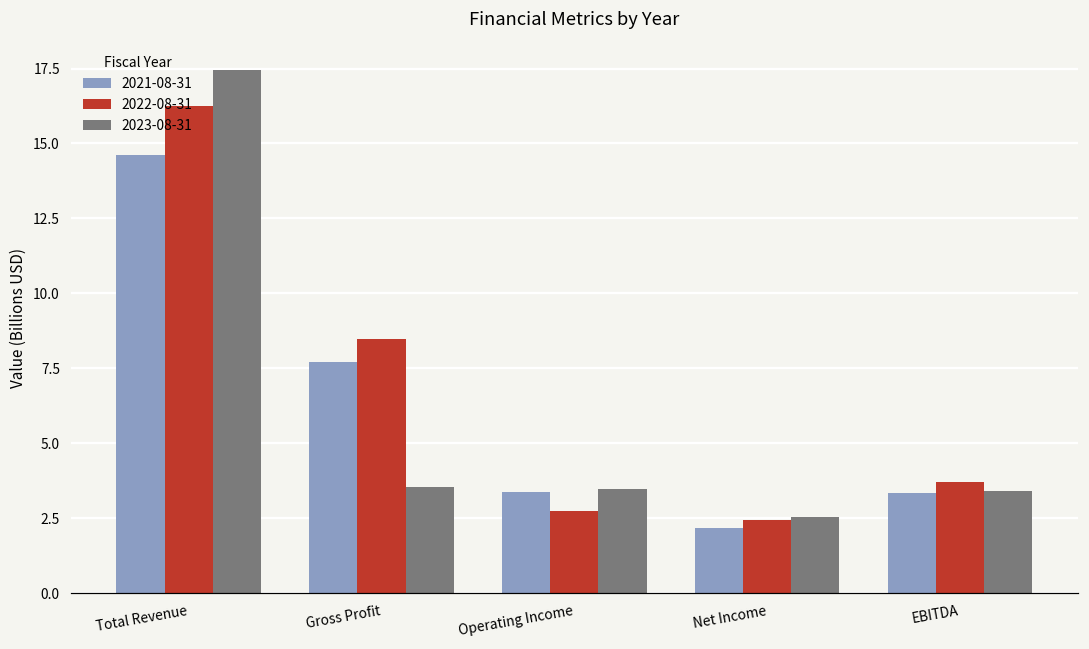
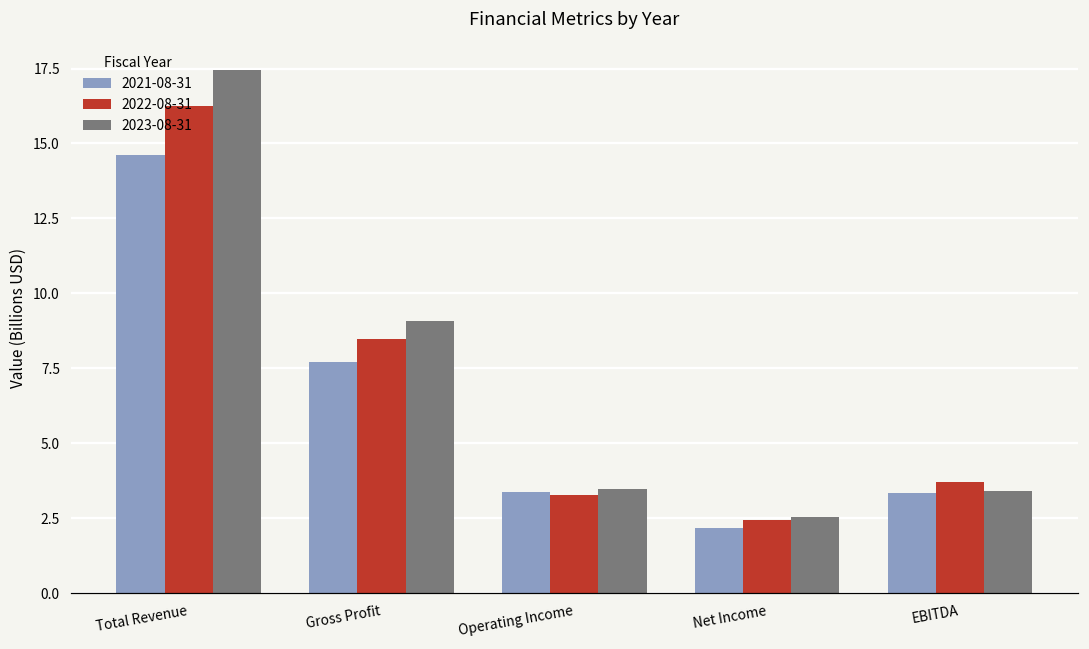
2023-08-31, Gross Profit: 3.5 -> 9.1
2022-08-31, Operating Income: 2.8 -> 3.3
